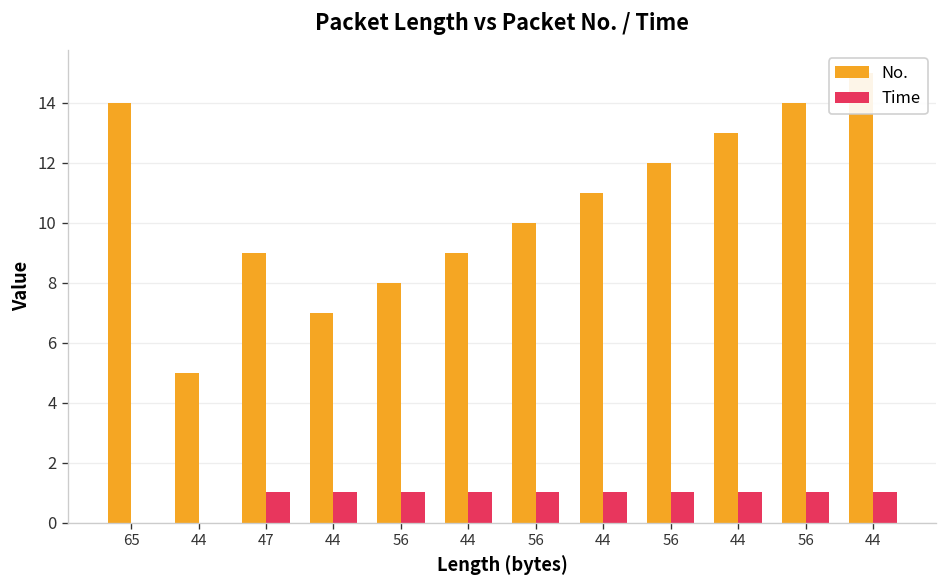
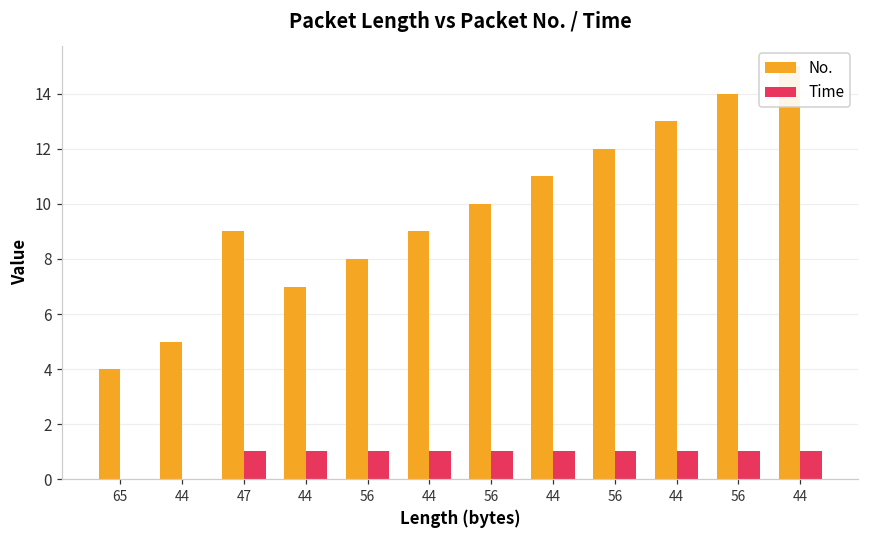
No., 65: 14 -> 4
